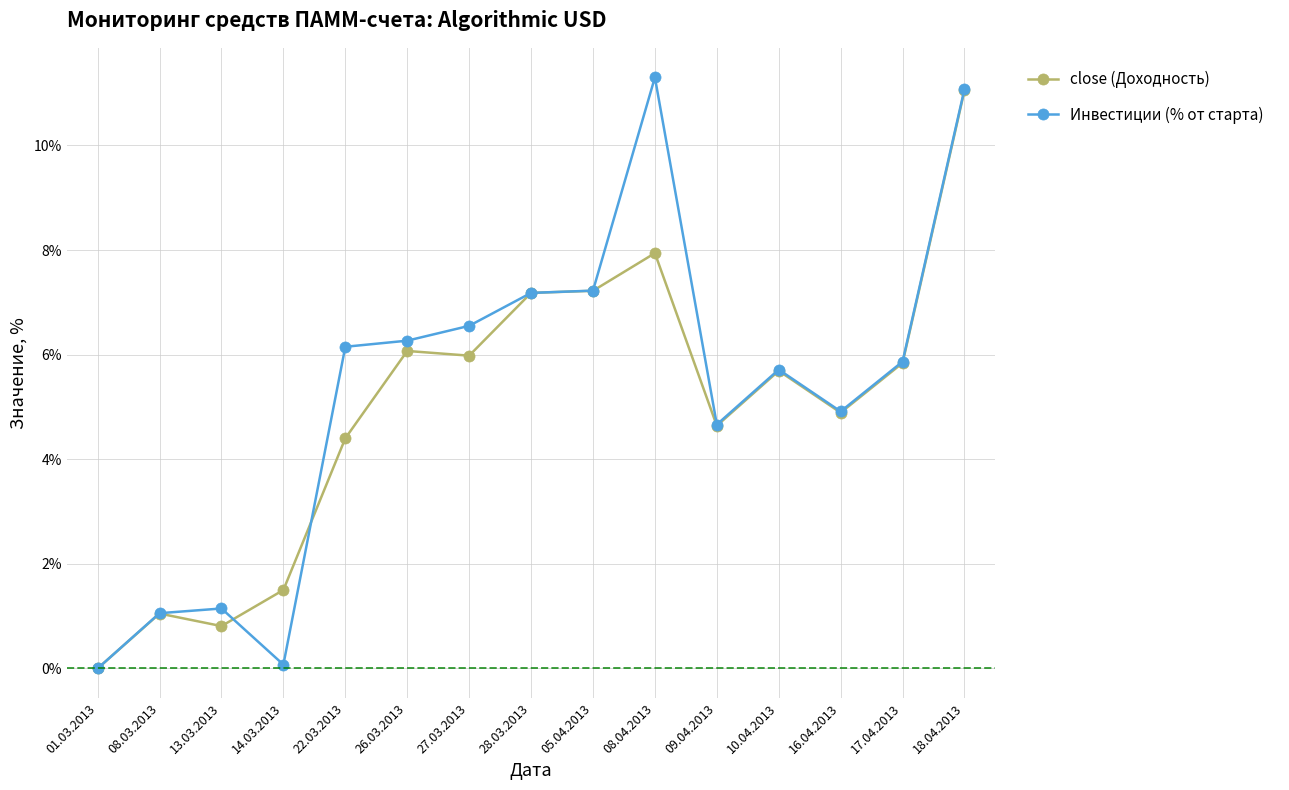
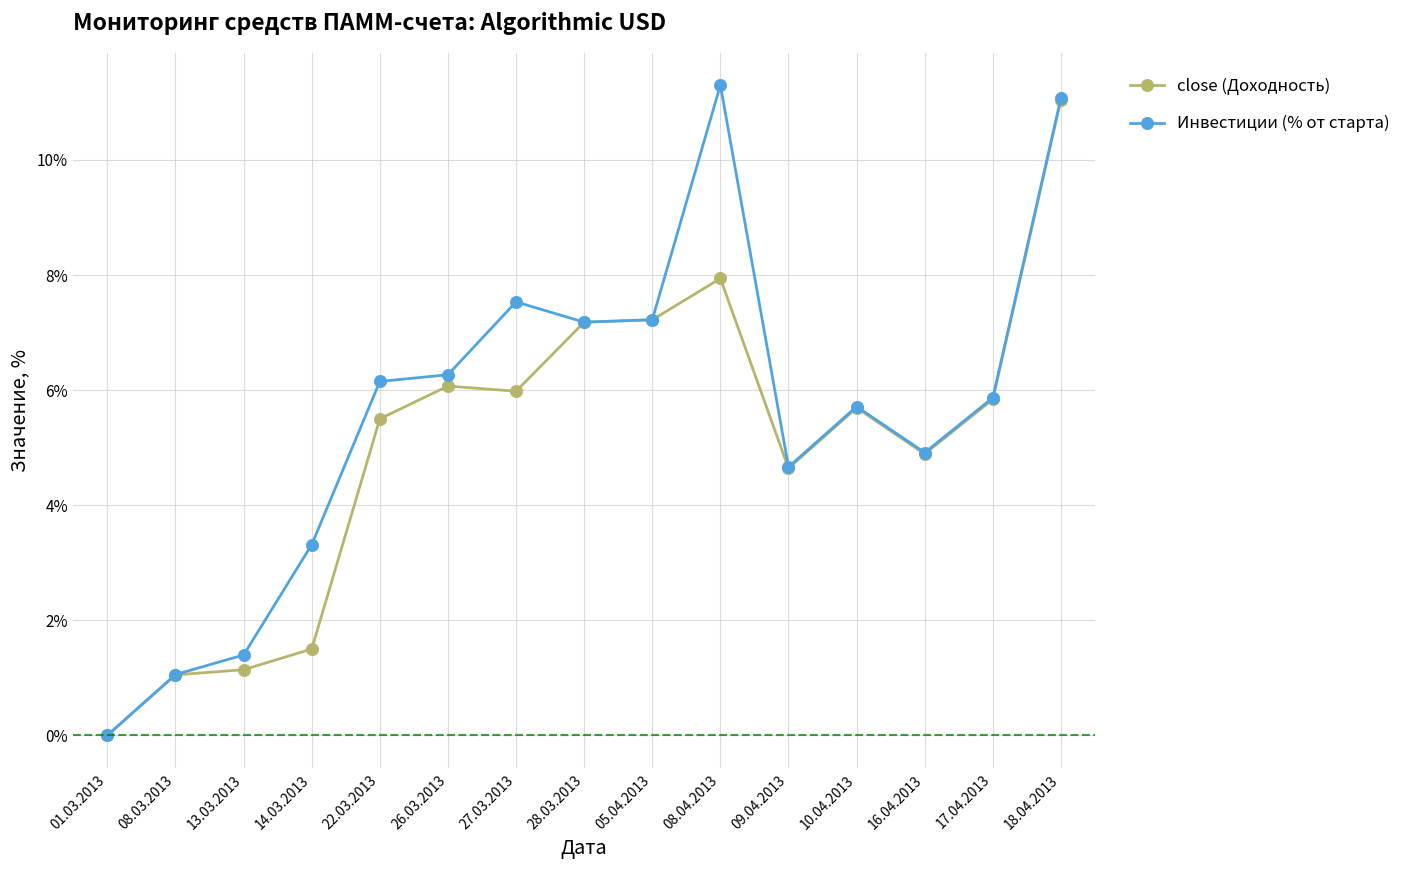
close (Доходность), 13.03.2013: 0.8% -> 1.1%
Инвестиции (% от старта), 13.03.2013: 1.1% -> 1.4%
Инвестиции (% от старта), 14.03.2013: 0.1% -> 3.3%
close (Доходность), 22.03.2013: 4.4% -> 5.5%
Инвестиции (% от старта), 27.03.2013: 6.5% -> 7.5%
